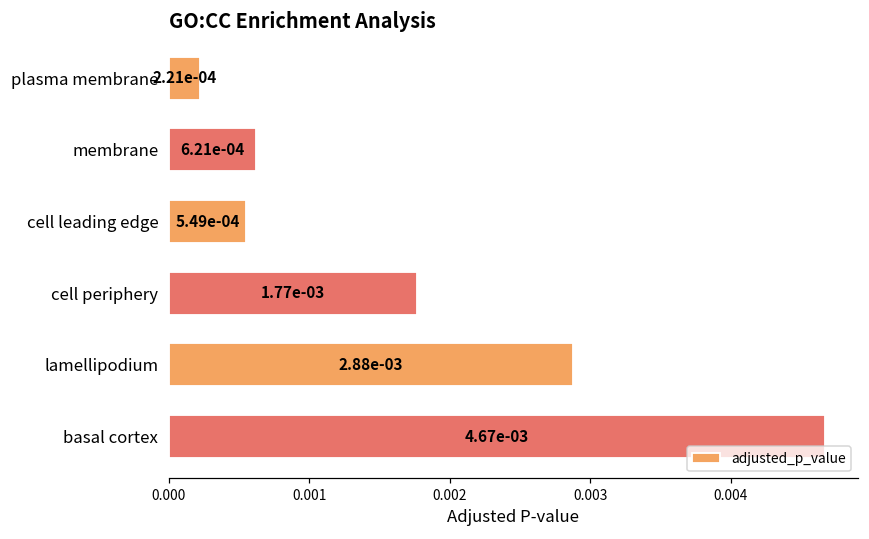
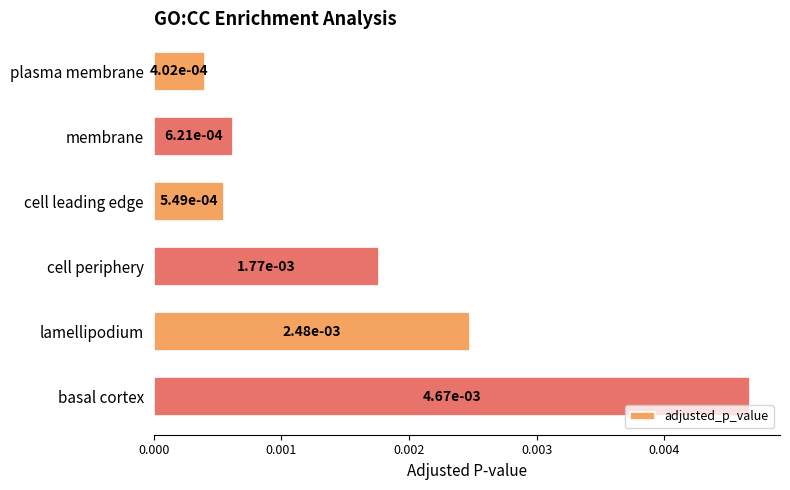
plasma membrane: 2.21e-04 -> 4.02e-04
lamellipodium: 2.88e-03 -> 2.48e-03
